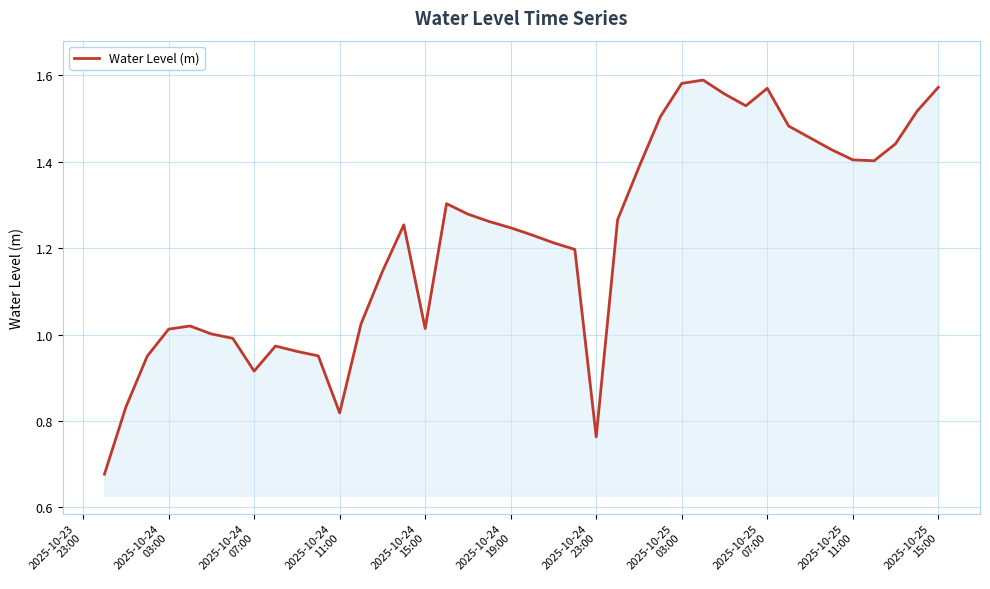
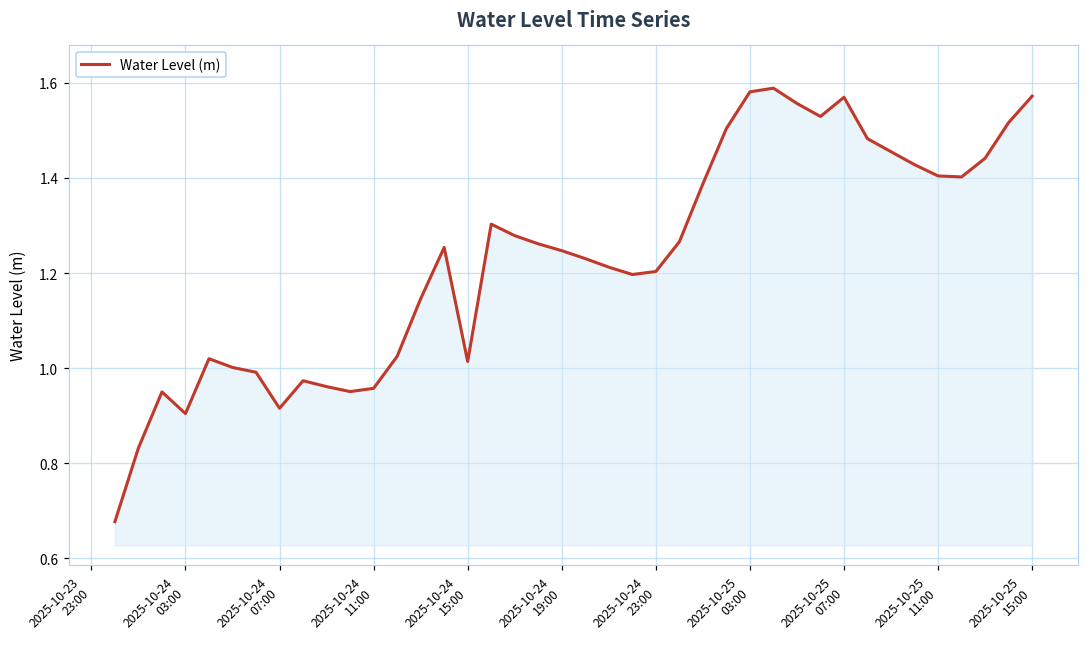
2025-10-24 03:00: 1.01 -> 0.90
2025-10-24 11:00: 0.82 -> 0.96
2025-10-24 23:00: 0.76 -> 1.20
